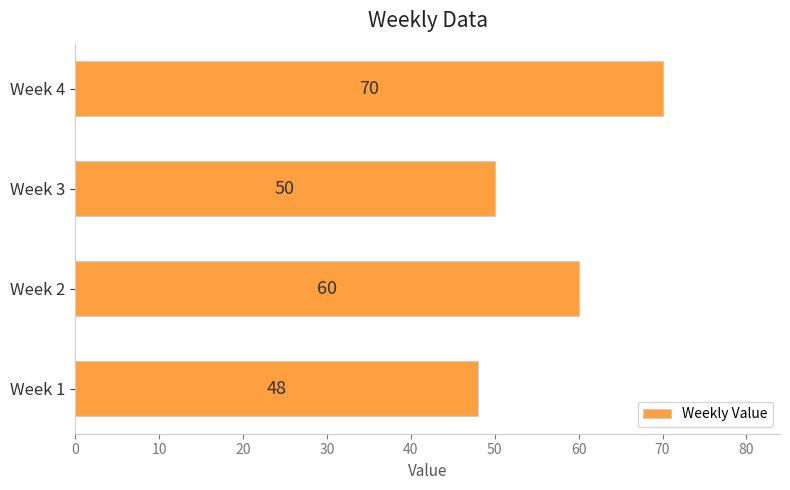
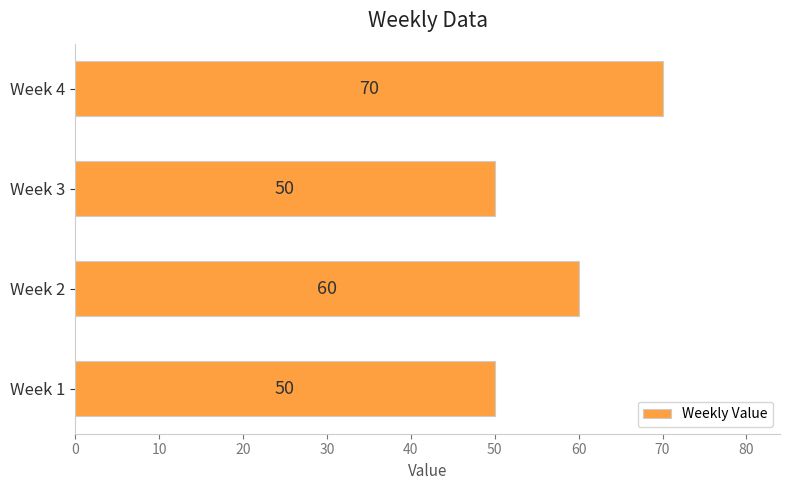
Week 1: 48 -> 50
